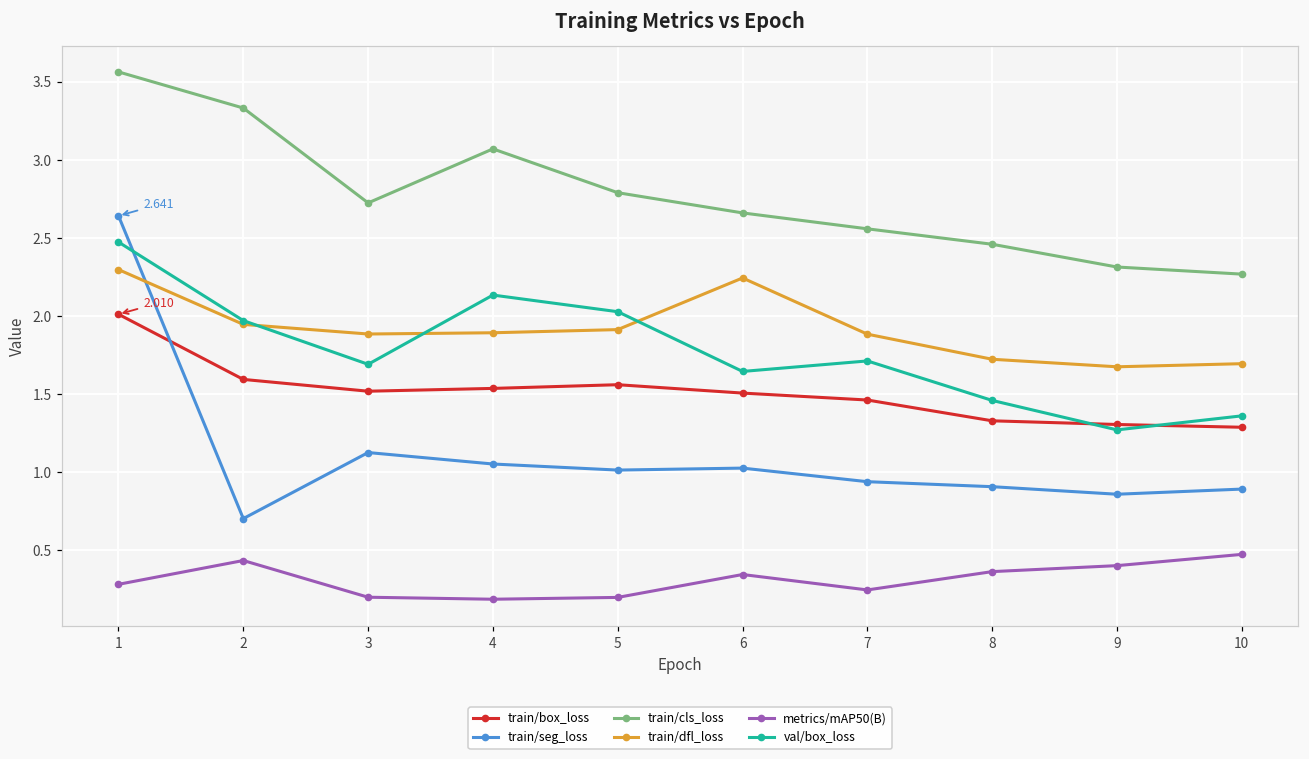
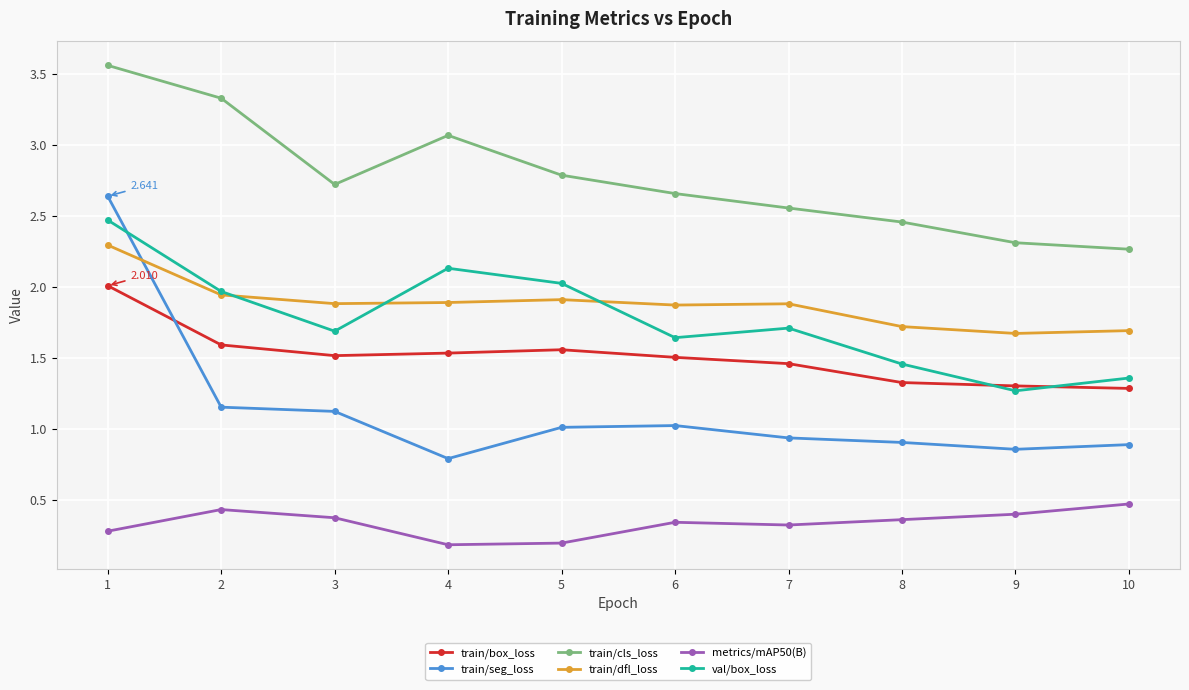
train/seg_loss, 2: 0.70 -> 1.15
metrics/mAP50(B), 3: 0.20 -> 0.38
train/seg_loss, 4: 1.05 -> 0.79
train/dfl_loss, 6: 2.24 -> 1.87
metrics/mAP50(B), 7: 0.24 -> 0.32
